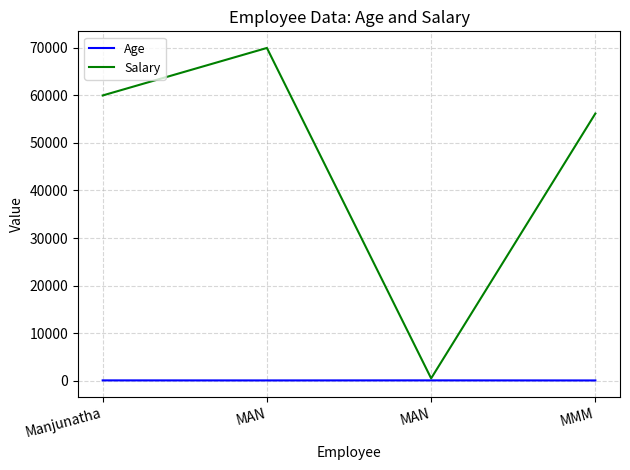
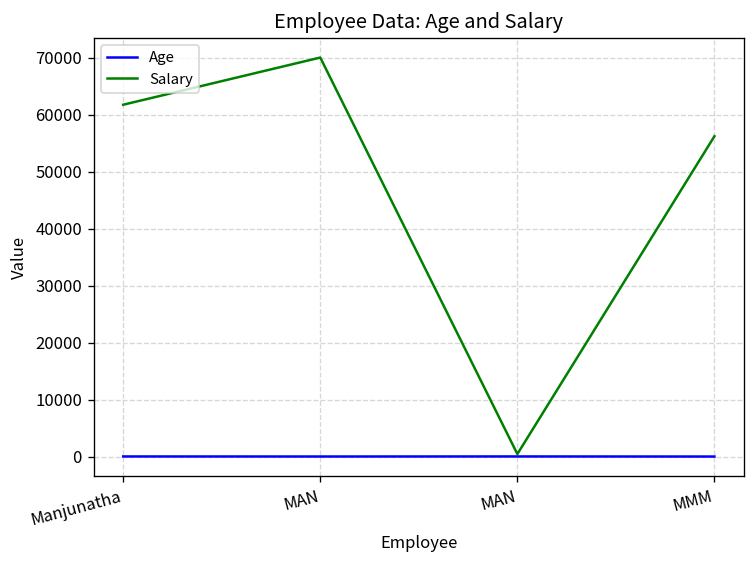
Salary, Manjunatha: 60000 -> 62000
